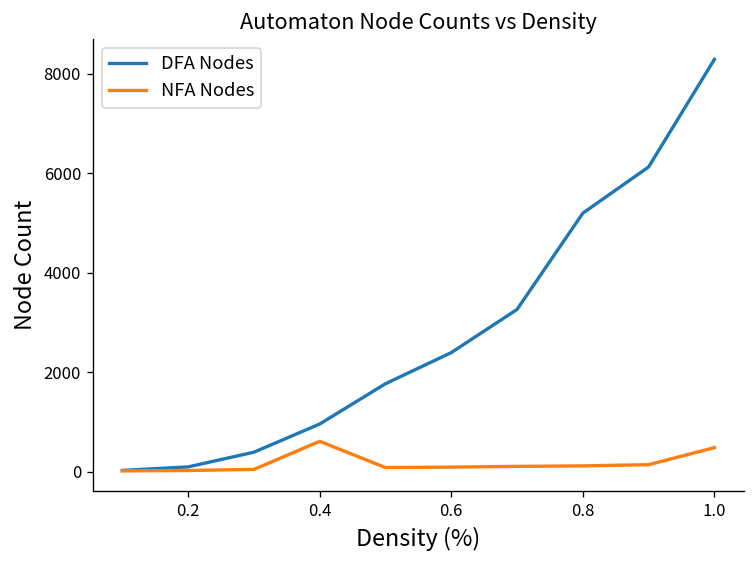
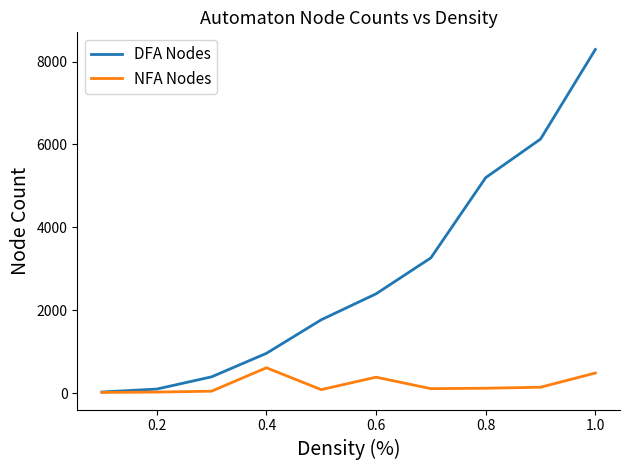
NFA Nodes, 0.6: 100 -> 400
